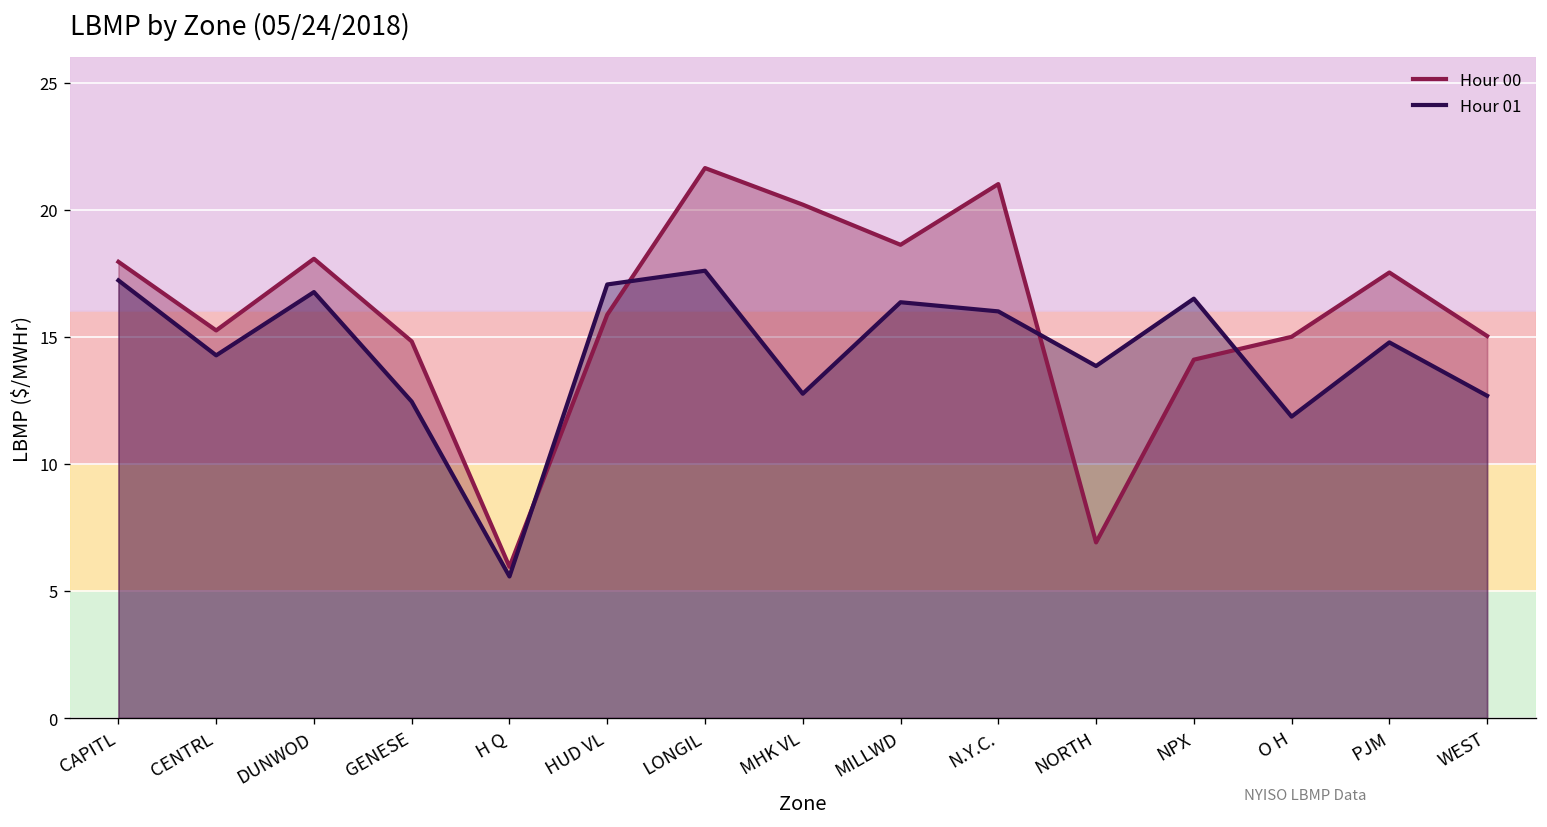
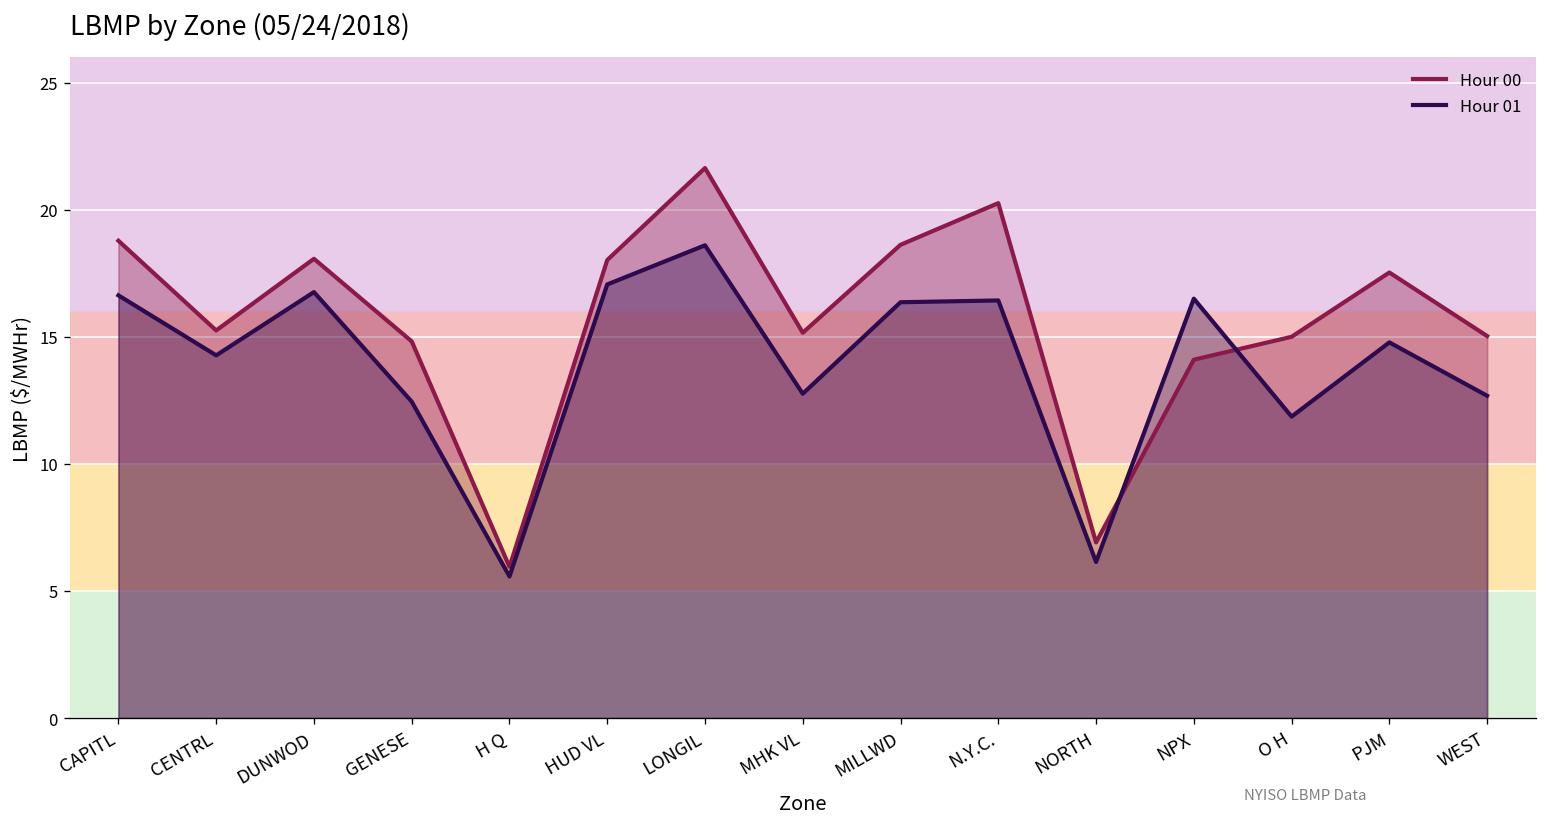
Hour 00, CAPITL: 18.0 -> 18.8
Hour 01, CAPITL: 17.2 -> 16.6
Hour 00, HUD VL: 15.9 -> 18.0
Hour 01, LONGIL: 17.6 -> 18.6
Hour 00, MHK VL: 20.2 -> 15.2
Hour 00, N.Y.C.: 21.0 -> 20.3
Hour 01, N.Y.C.: 16.0 -> 16.4
Hour 01, NORTH: 13.9 -> 6.1
